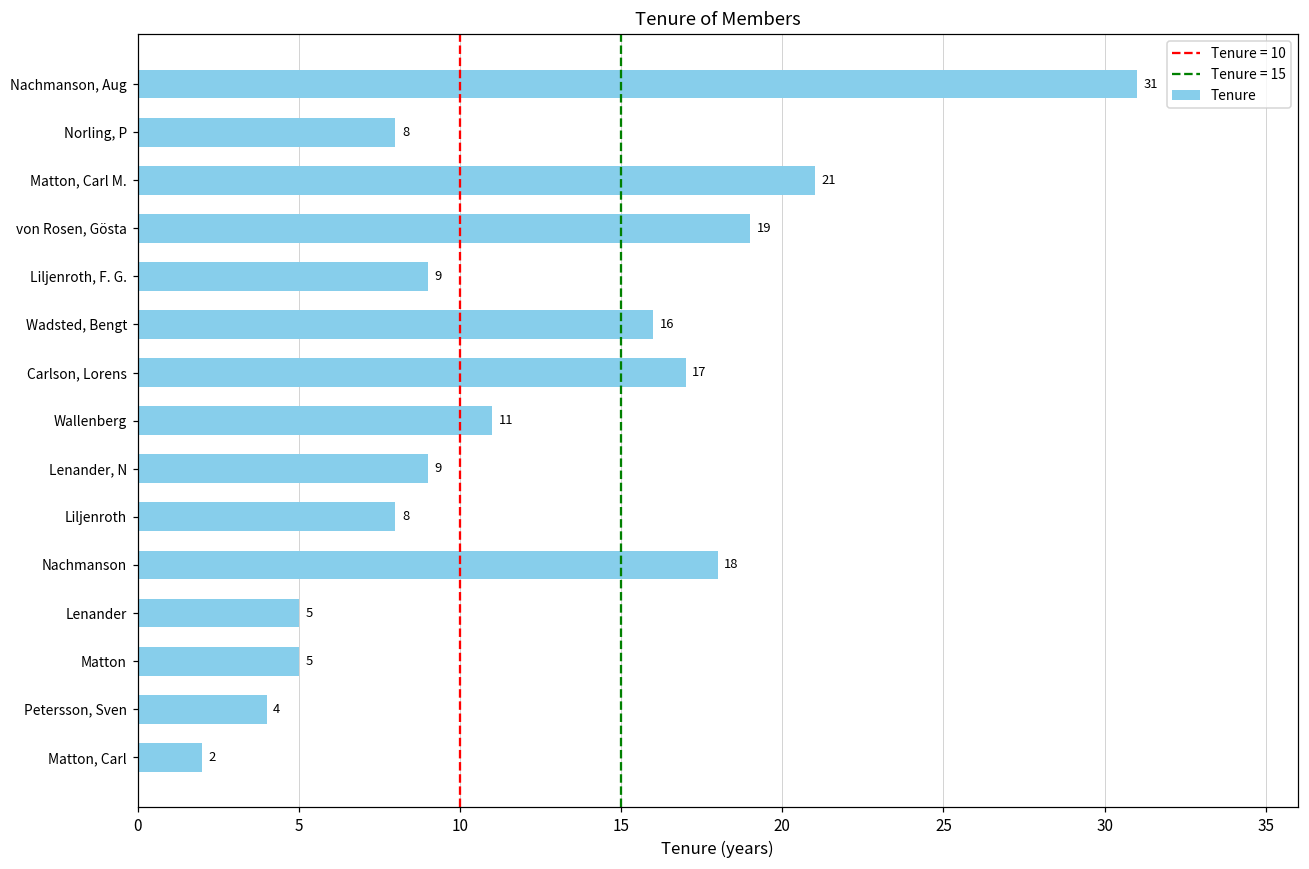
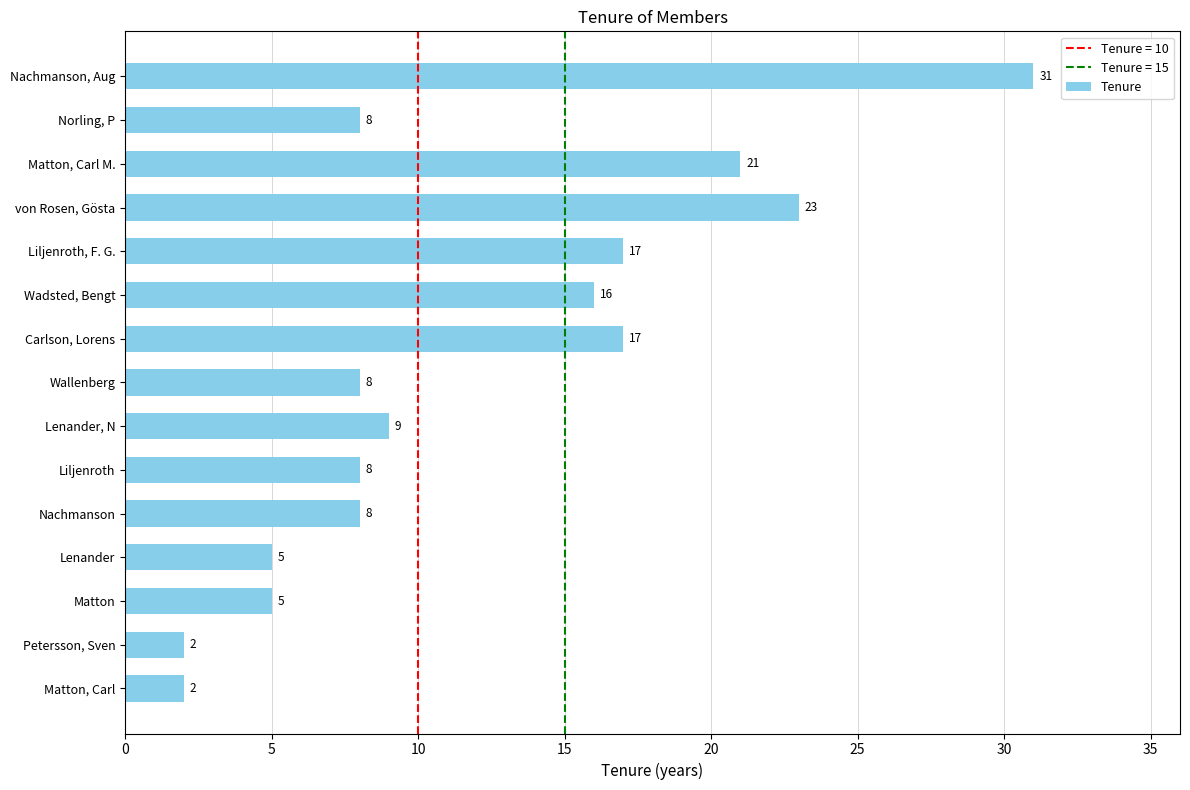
von Rosen, Gösta: 19 -> 23
Liljenroth, F. G.: 9 -> 17
Wallenberg: 11 -> 8
Nachmanson: 18 -> 8
Petersson, Sven: 4 -> 2
